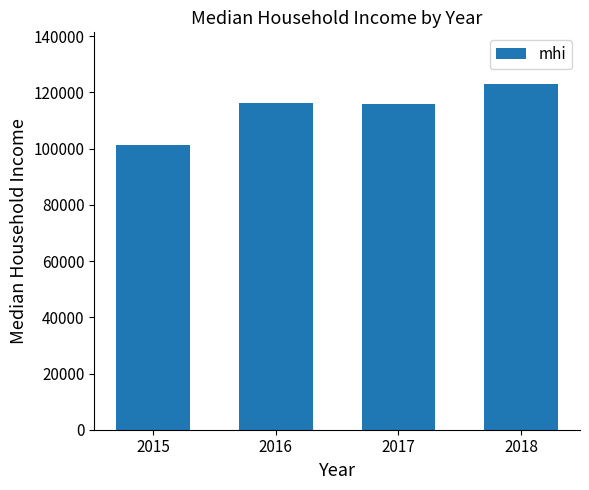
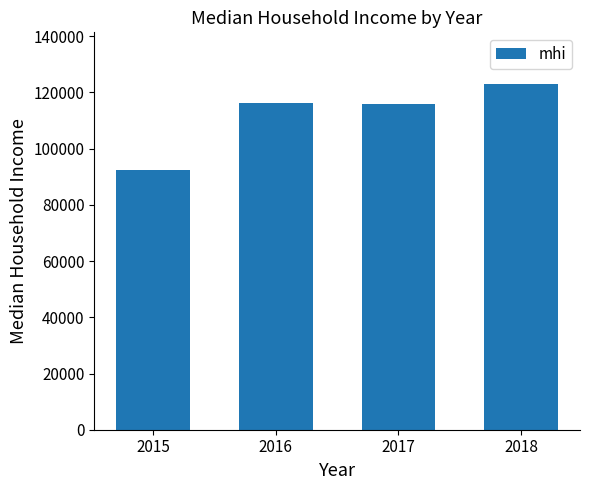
2015: 101000 -> 92000
